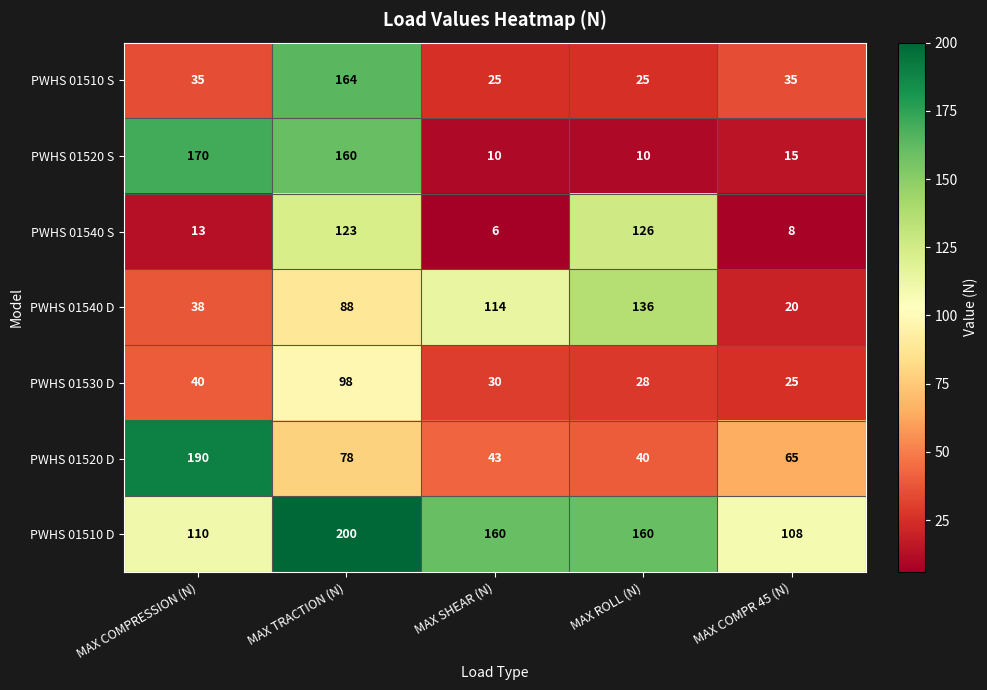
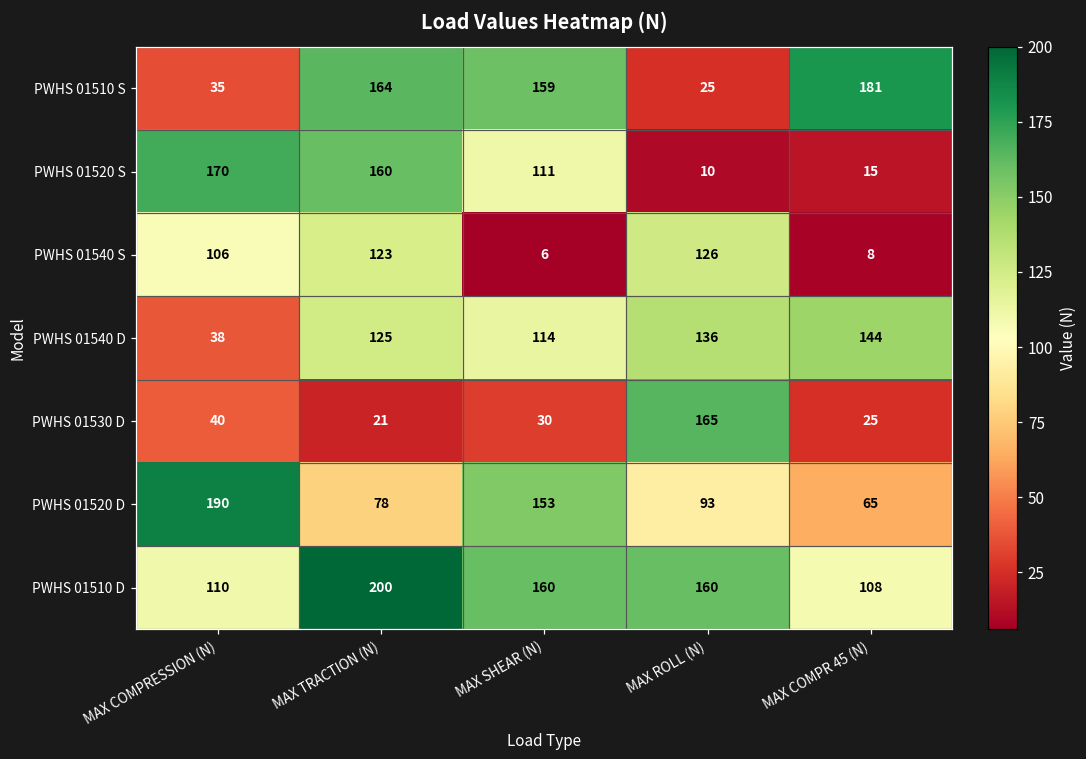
PWHS 01510 S, MAX SHEAR (N): 25 -> 159
PWHS 01510 S, MAX COMPR 45 (N): 35 -> 181
PWHS 01520 S, MAX SHEAR (N): 10 -> 111
PWHS 01540 S, MAX COMPRESSION (N): 13 -> 106
PWHS 01540 D, MAX TRACTION (N): 88 -> 125
PWHS 01540 D, MAX COMPR 45 (N): 20 -> 144
PWHS 01530 D, MAX TRACTION (N): 98 -> 21
PWHS 01530 D, MAX ROLL (N): 28 -> 165
PWHS 01520 D, MAX SHEAR (N): 43 -> 153
PWHS 01520 D, MAX ROLL (N): 40 -> 93
